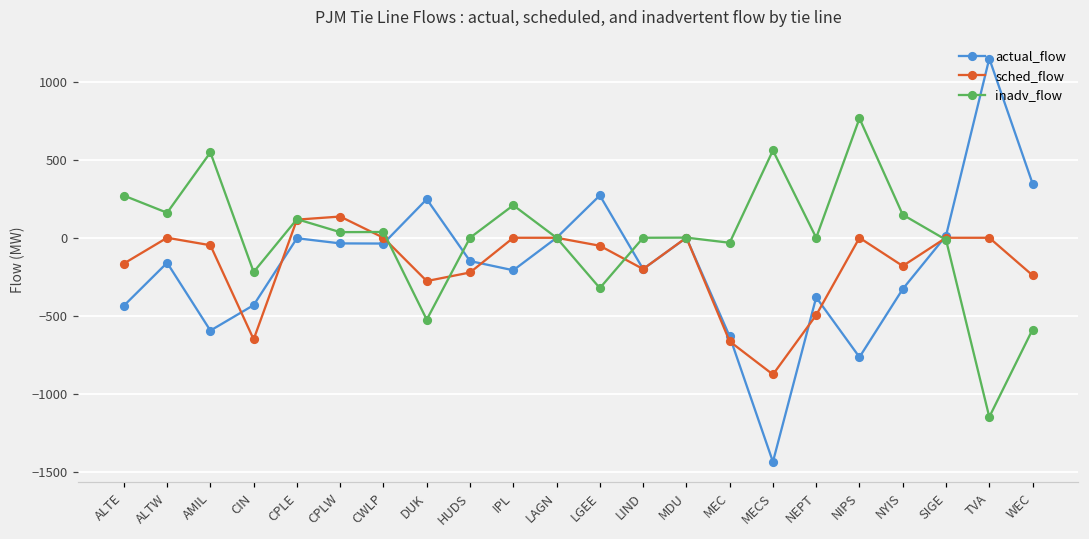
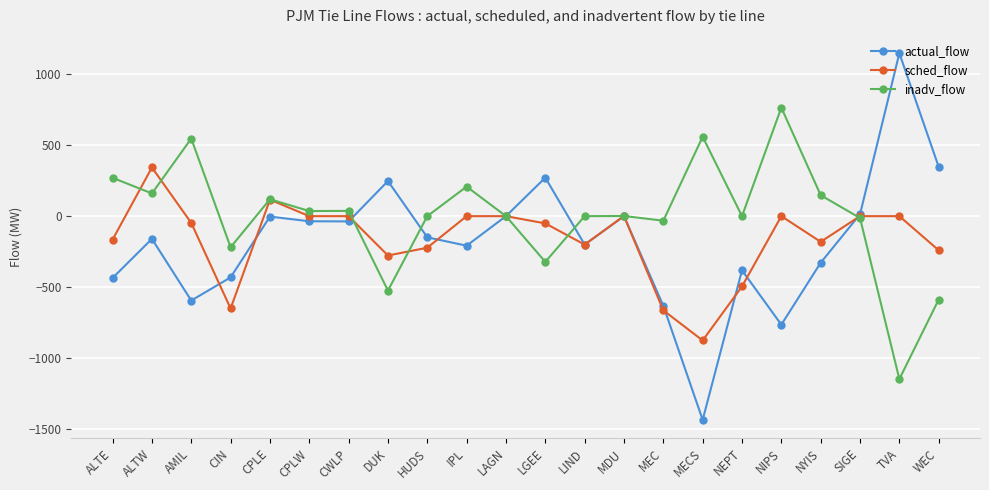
sched_flow, ALTW: 0 -> 340
sched_flow, CPLW: 140 -> 0
